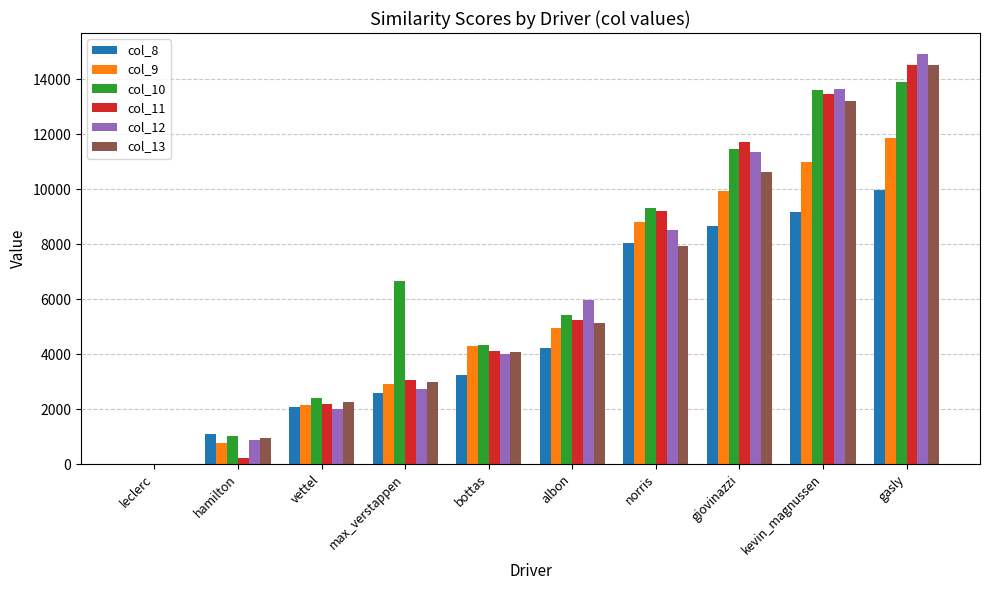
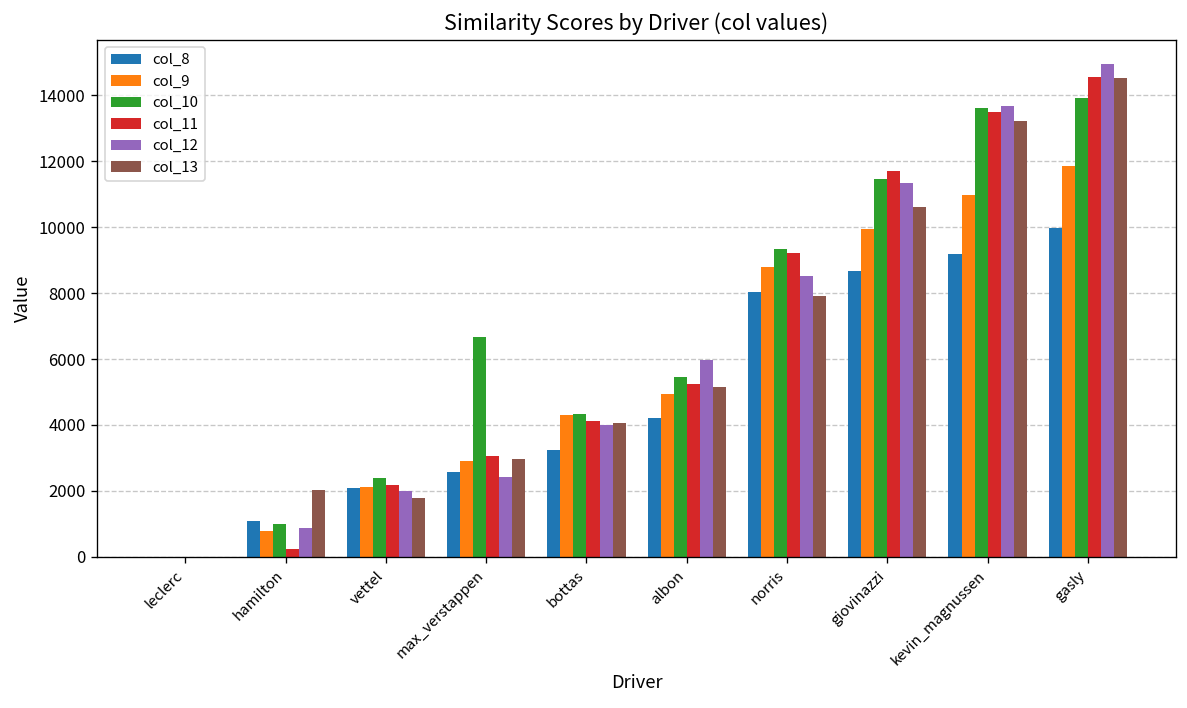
col_13, hamilton: 1000 -> 2000
col_13, vettel: 2300 -> 1800
col_12, max_verstappen: 2700 -> 2400
